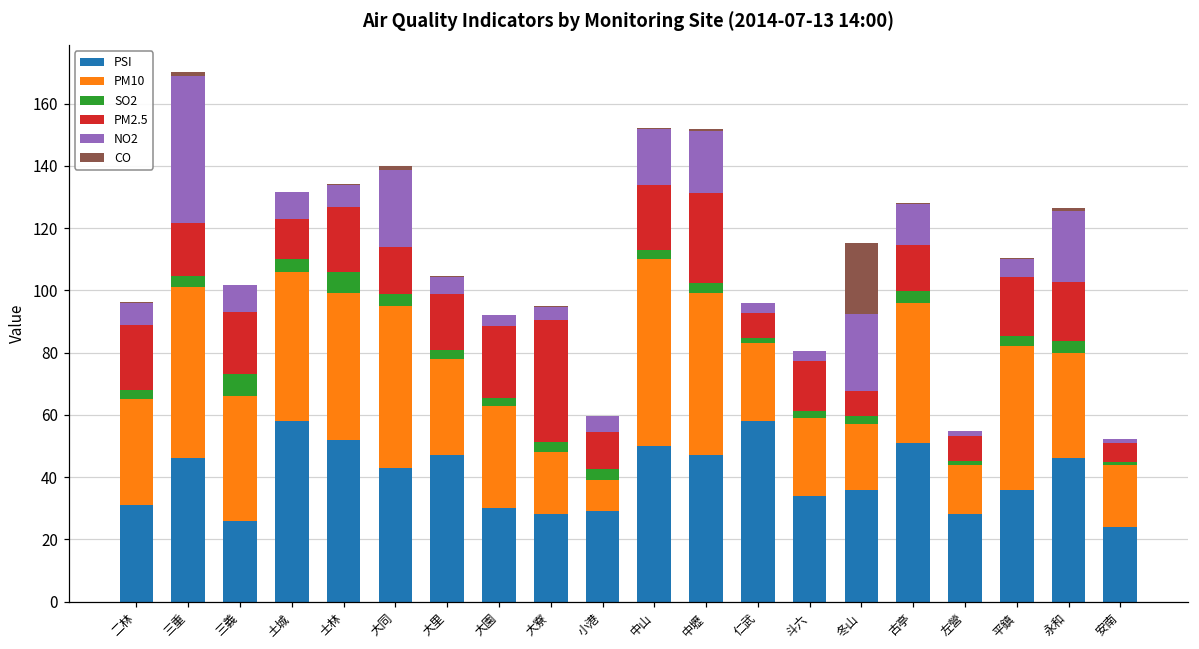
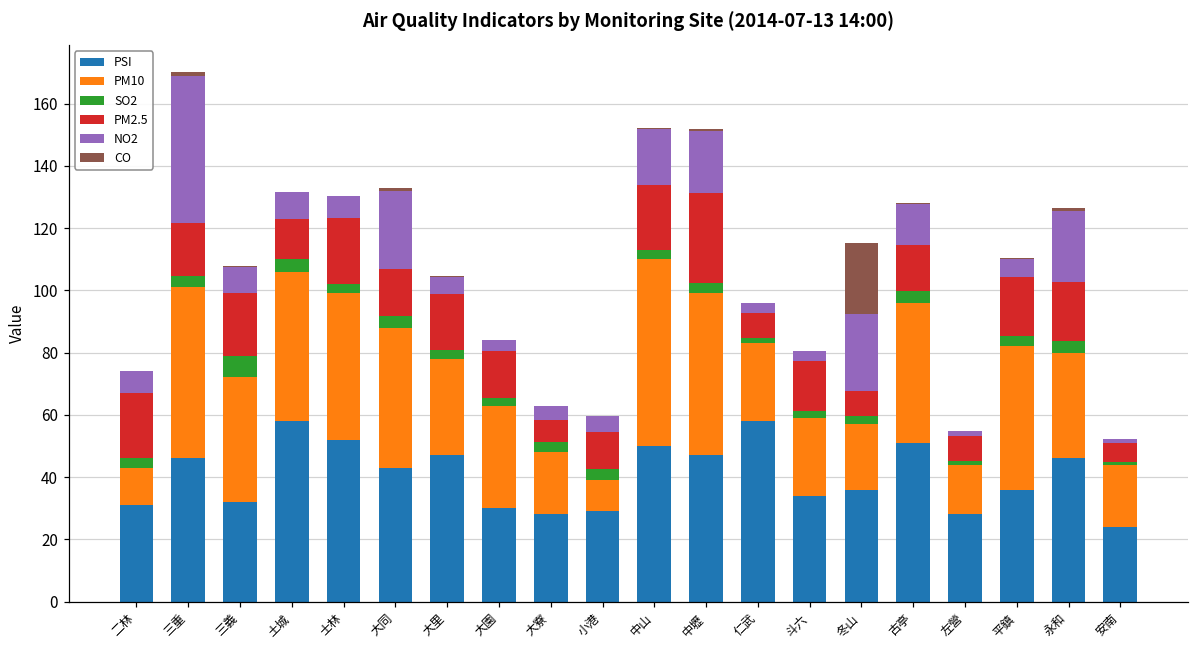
PM10, 二林: 34 -> 12
PSI, 三義: 26 -> 32
SO2, 士林: 7 -> 3
PM10, 大同: 52 -> 45
PM2.5, 大園: 23 -> 15
PM2.5, 大寮: 39 -> 7
